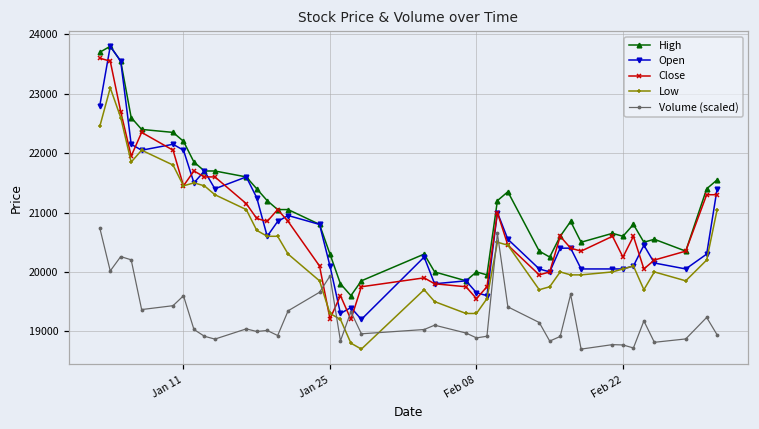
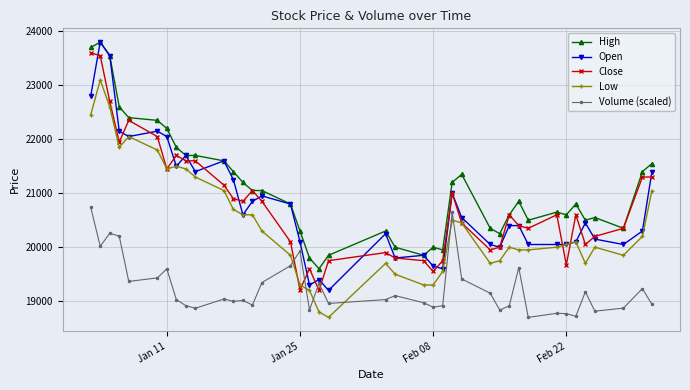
Close, Feb 22: 20300 -> 19700
